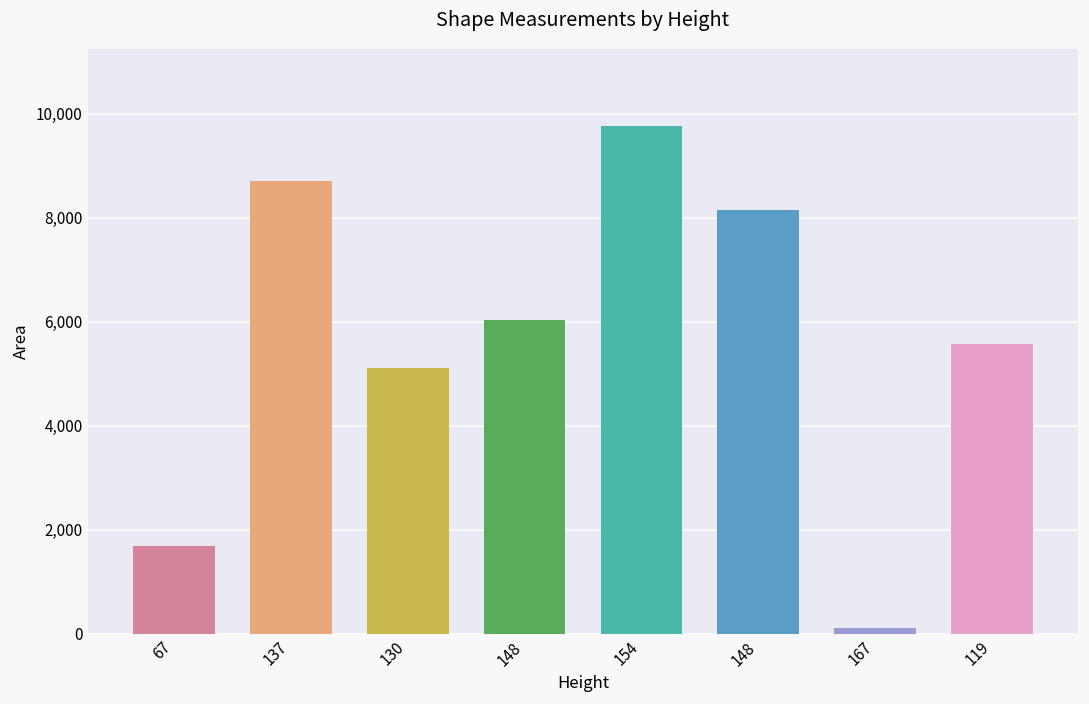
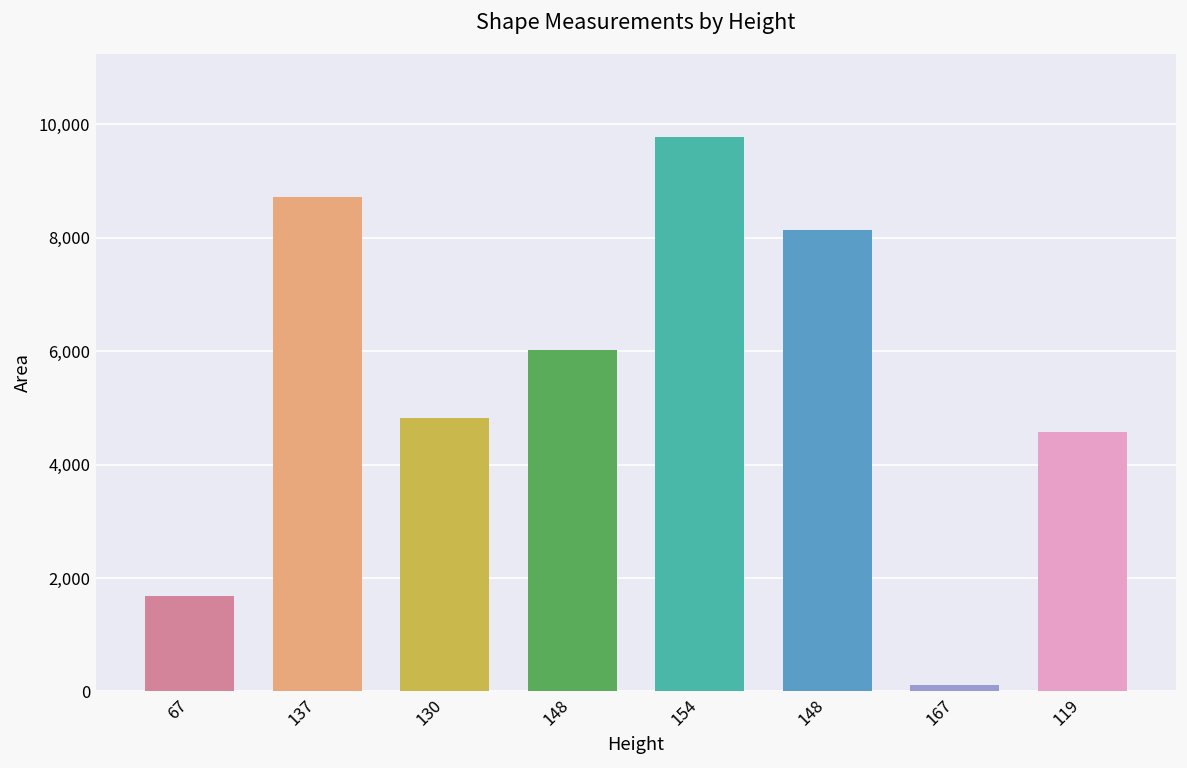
130: 5,100 -> 4,800
119: 5,600 -> 4,600
